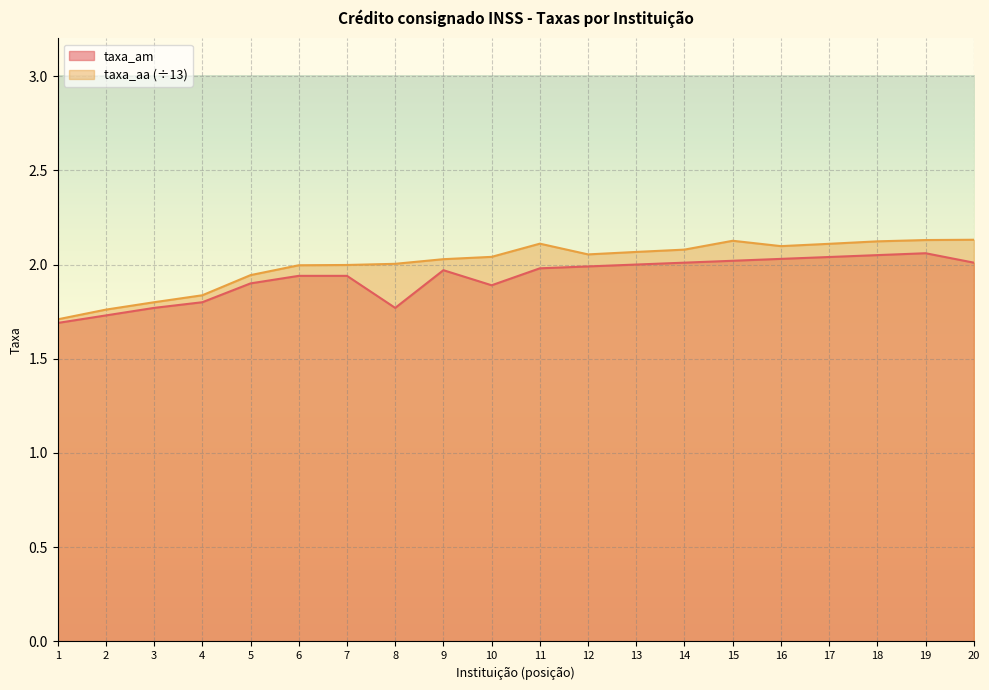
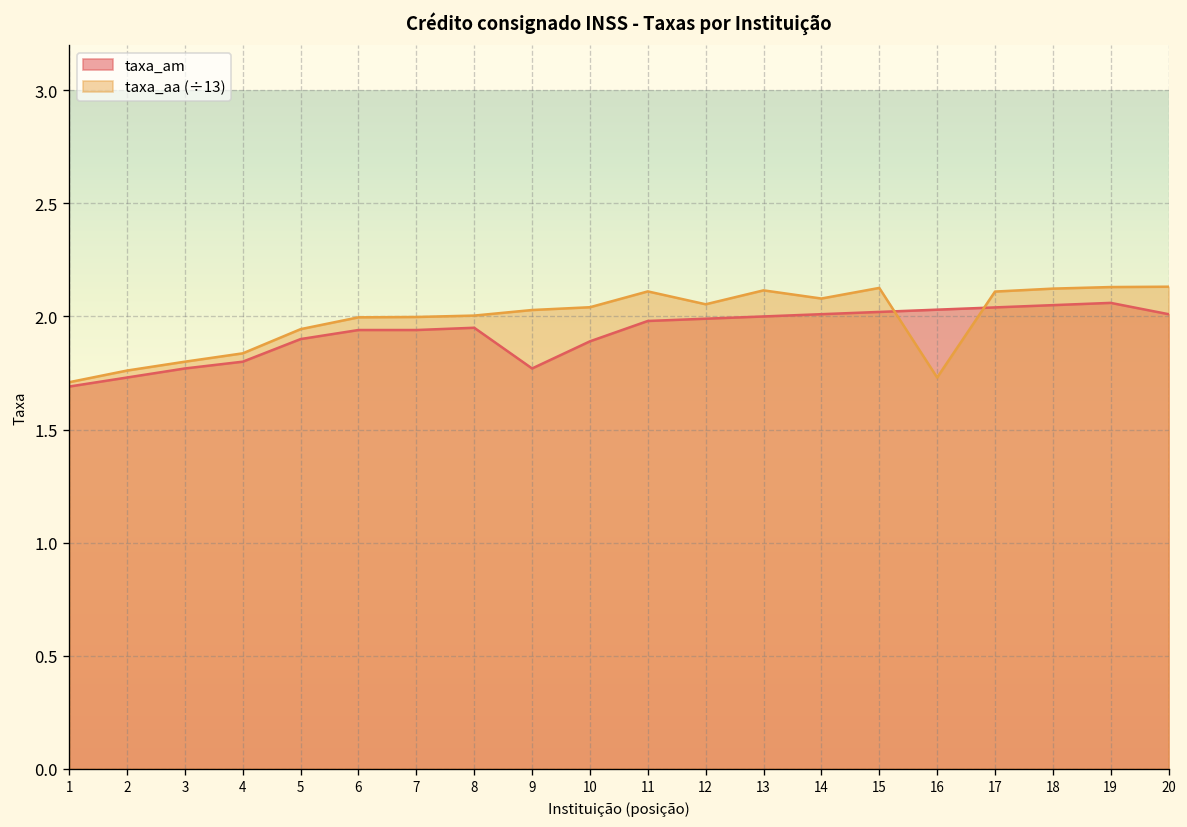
taxa_am, 8: 1.77 -> 1.95
taxa_am, 9: 1.97 -> 1.77
taxa_aa (÷13), 13: 2.07 -> 2.12
taxa_aa (÷13), 16: 2.10 -> 1.73
